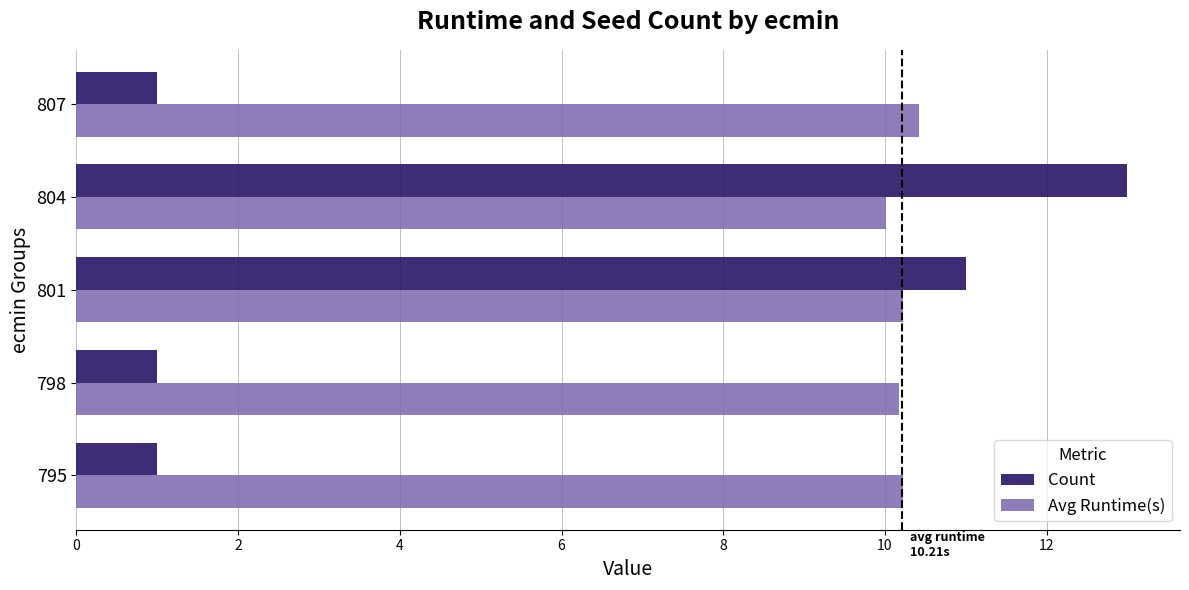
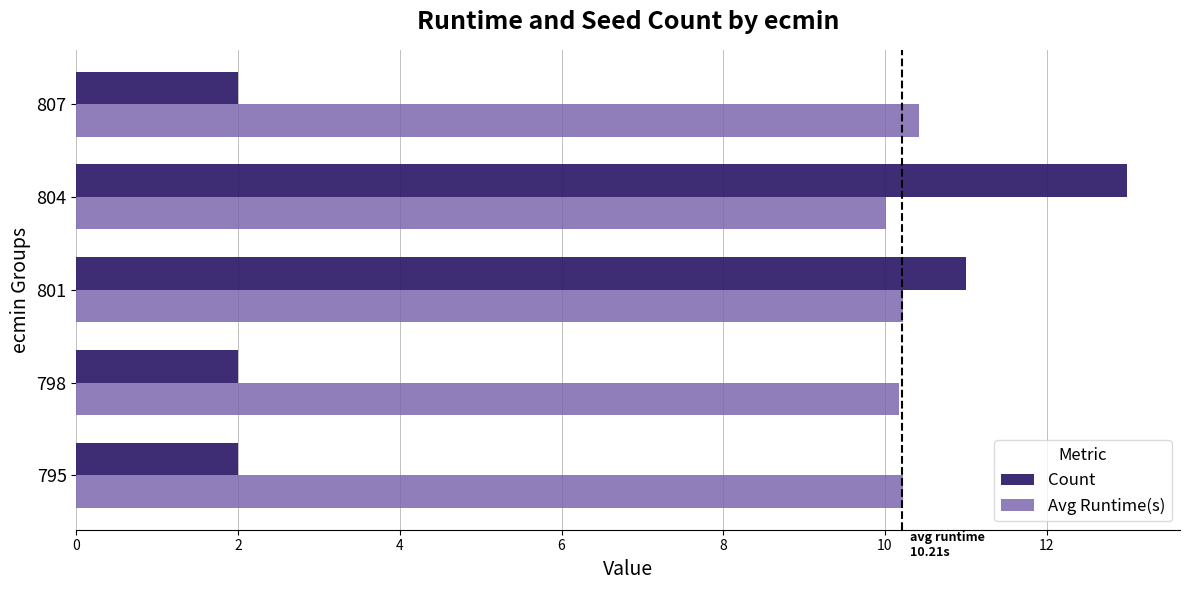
Count, 807: 1 -> 2
Count, 798: 1 -> 2
Count, 795: 1 -> 2
